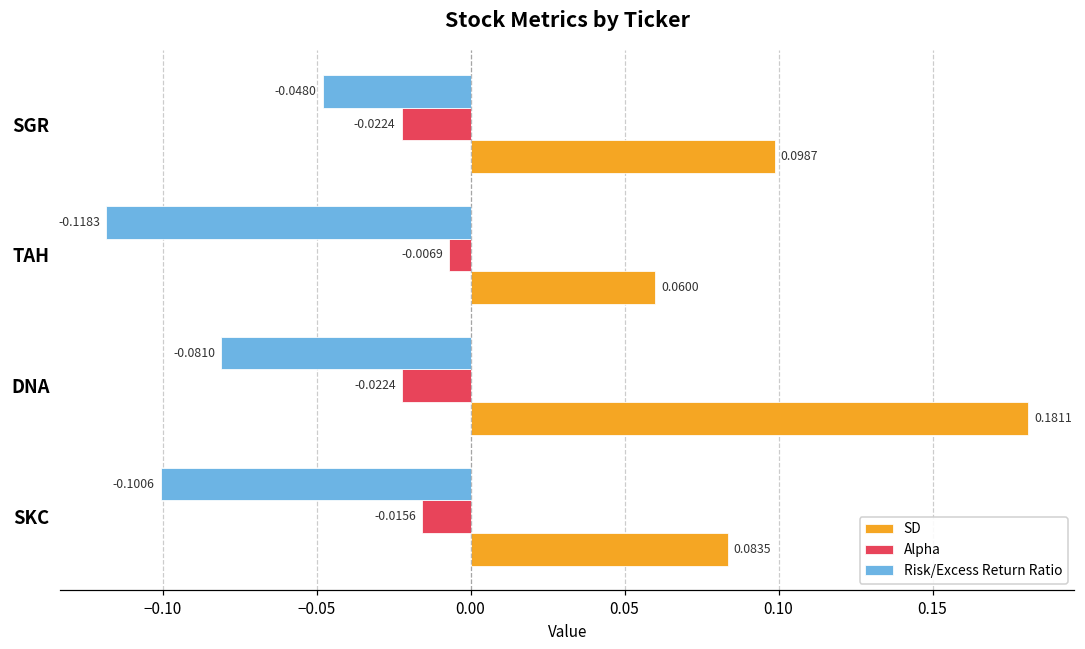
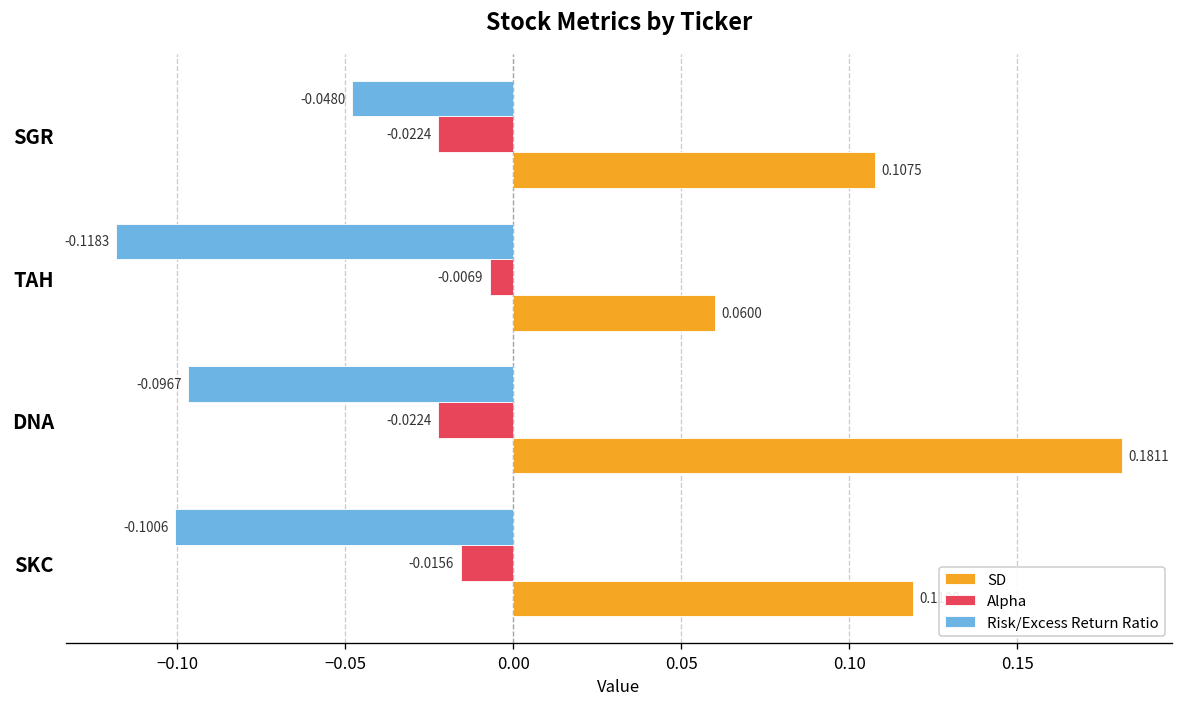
SD, SGR: 0.0987 -> 0.1075
Risk/Excess Return Ratio, DNA: -0.0810 -> -0.0967
SD, SKC: 0.083 -> 0.119
